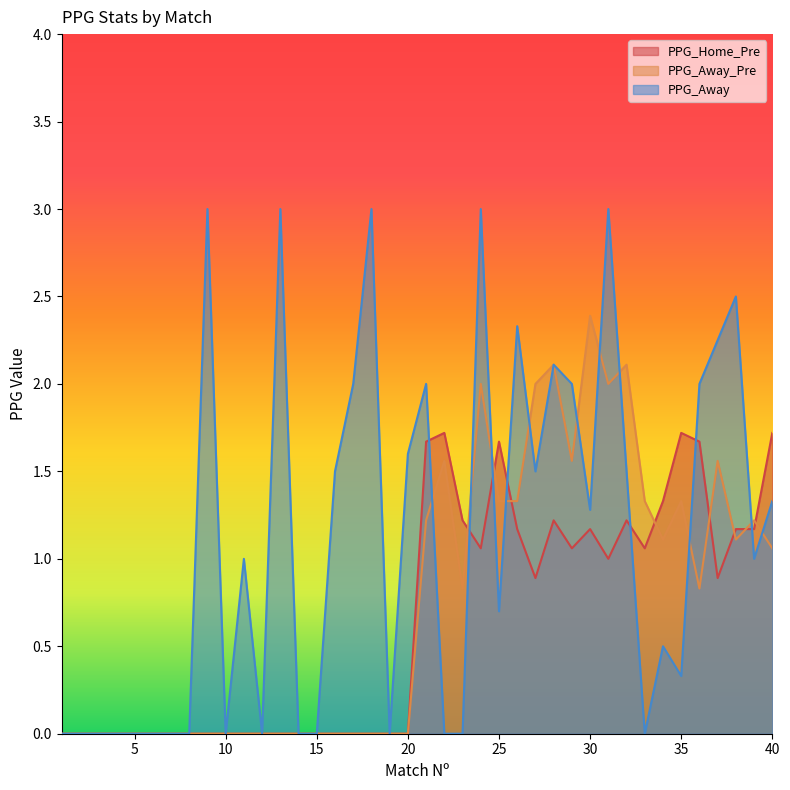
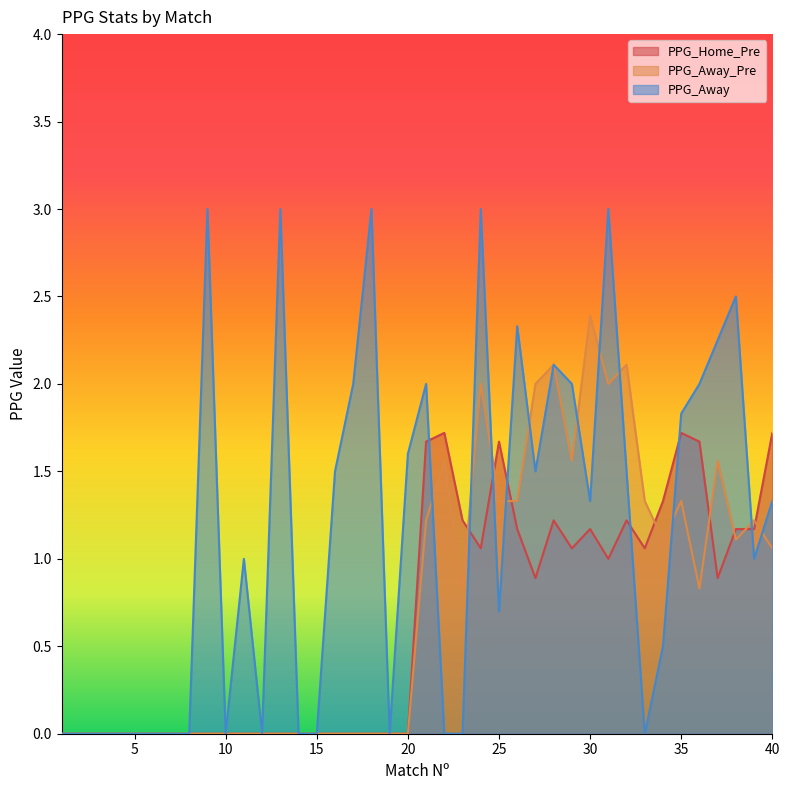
PPG_Away, 30: 1.28 -> 1.33
PPG_Away, 35: 0.33 -> 1.83
